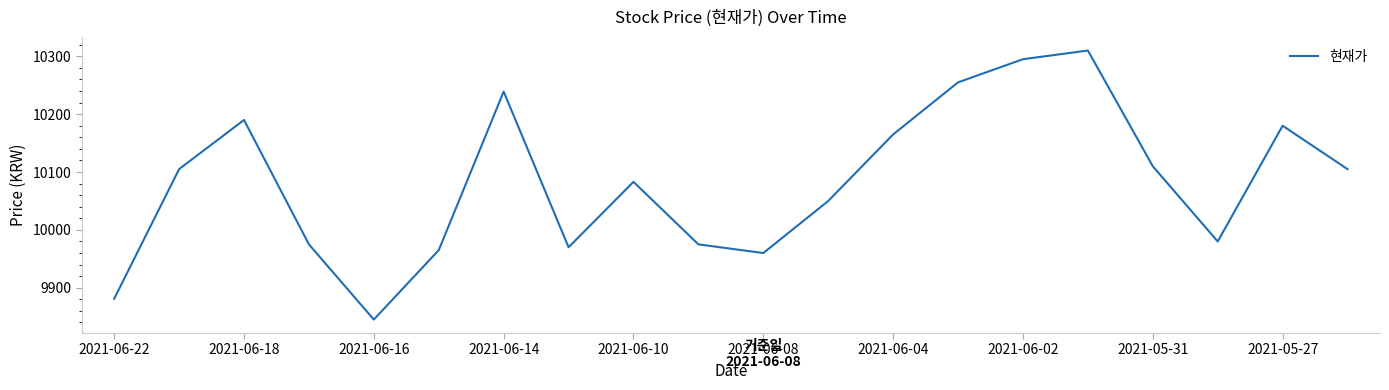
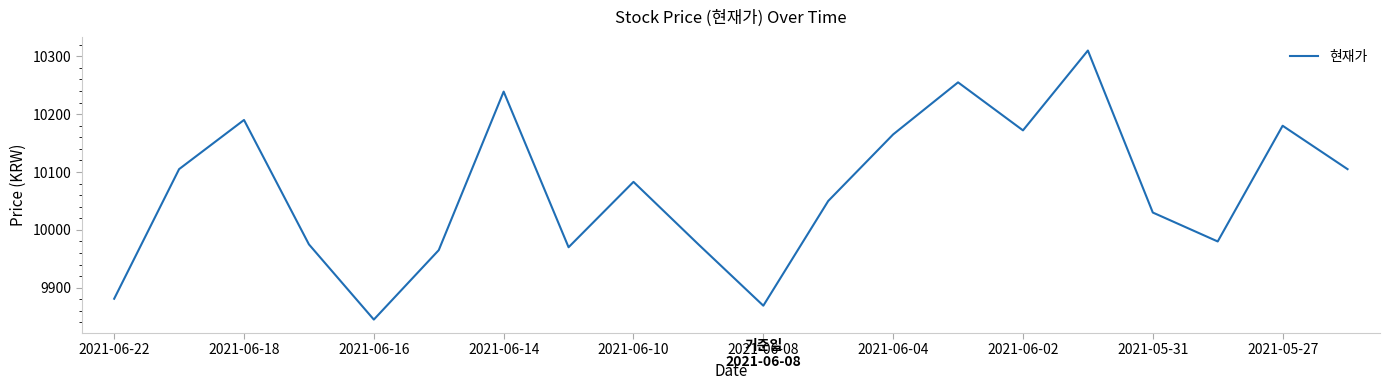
2021-06-08: 9960 -> 9870
2021-06-02: 10300 -> 10170
2021-05-31: 10110 -> 10030
